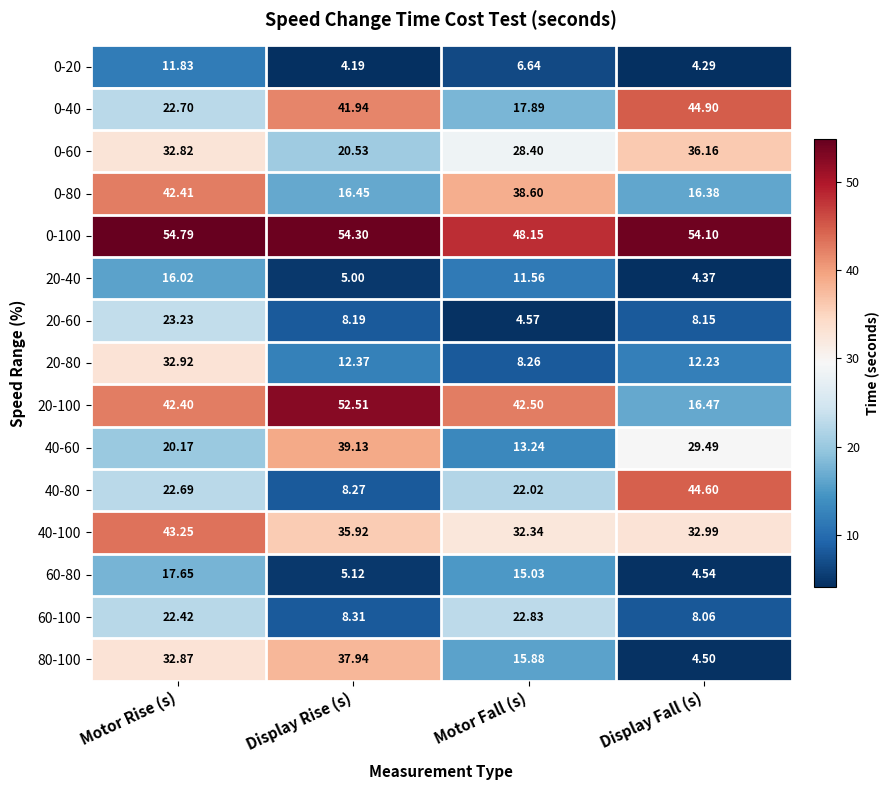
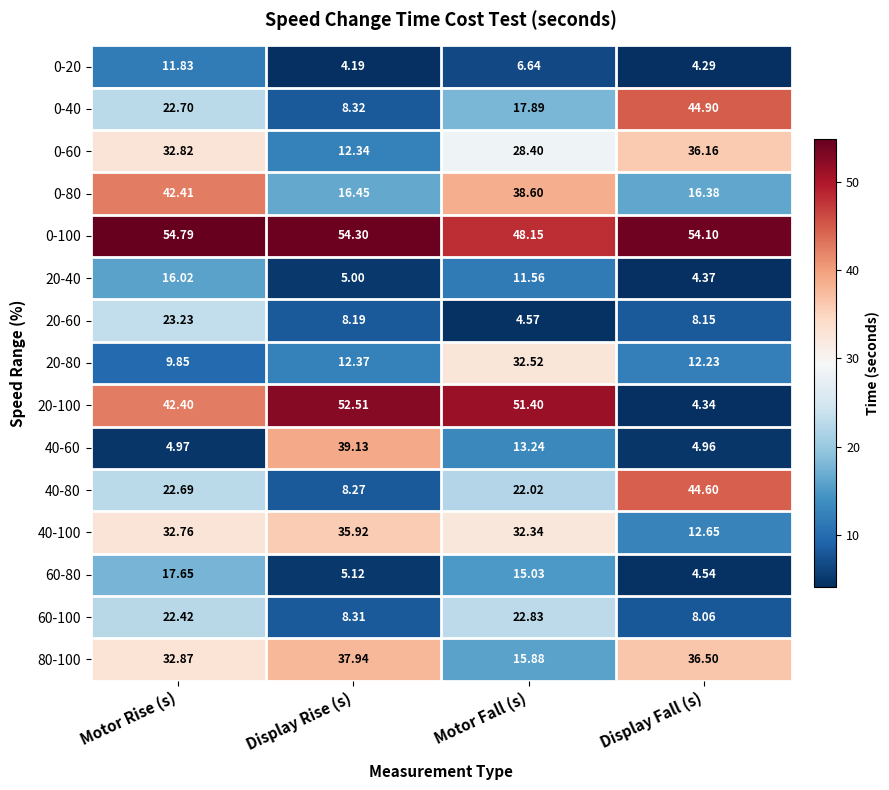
0-40, Display Rise (s): 41.94 -> 8.32
0-60, Display Rise (s): 20.53 -> 12.34
20-80, Motor Rise (s): 32.92 -> 9.85
20-80, Motor Fall (s): 8.26 -> 32.52
20-100, Motor Fall (s): 42.50 -> 51.40
20-100, Display Fall (s): 16.47 -> 4.34
40-60, Motor Rise (s): 20.17 -> 4.97
40-60, Display Fall (s): 29.49 -> 4.96
40-100, Motor Rise (s): 43.25 -> 32.76
40-100, Display Fall (s): 32.99 -> 12.65
80-100, Display Fall (s): 4.50 -> 36.50
